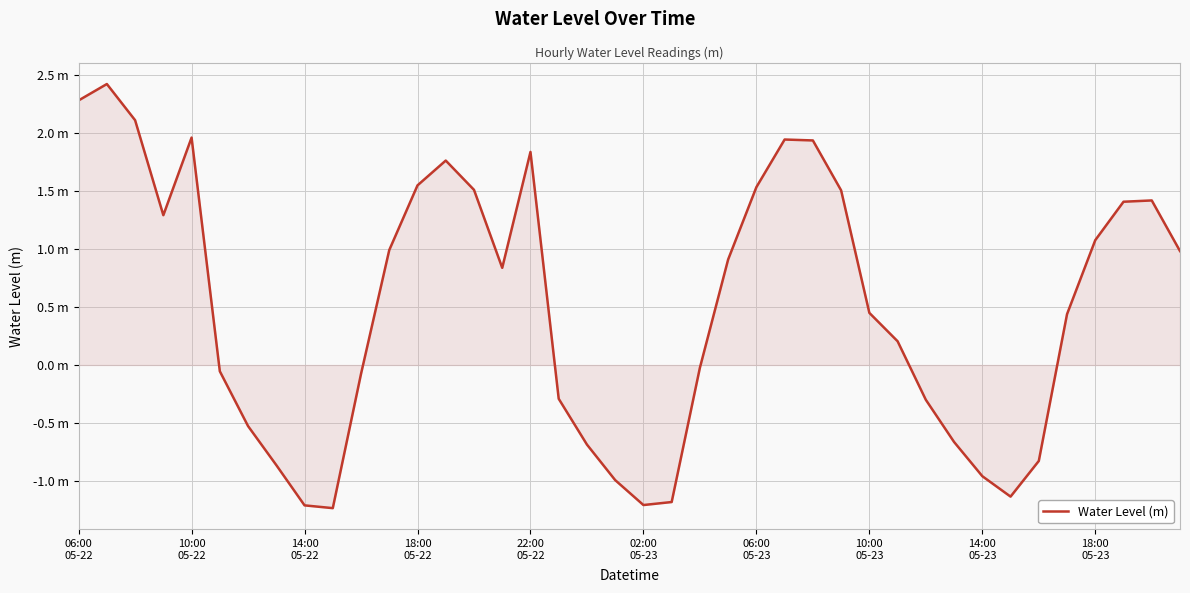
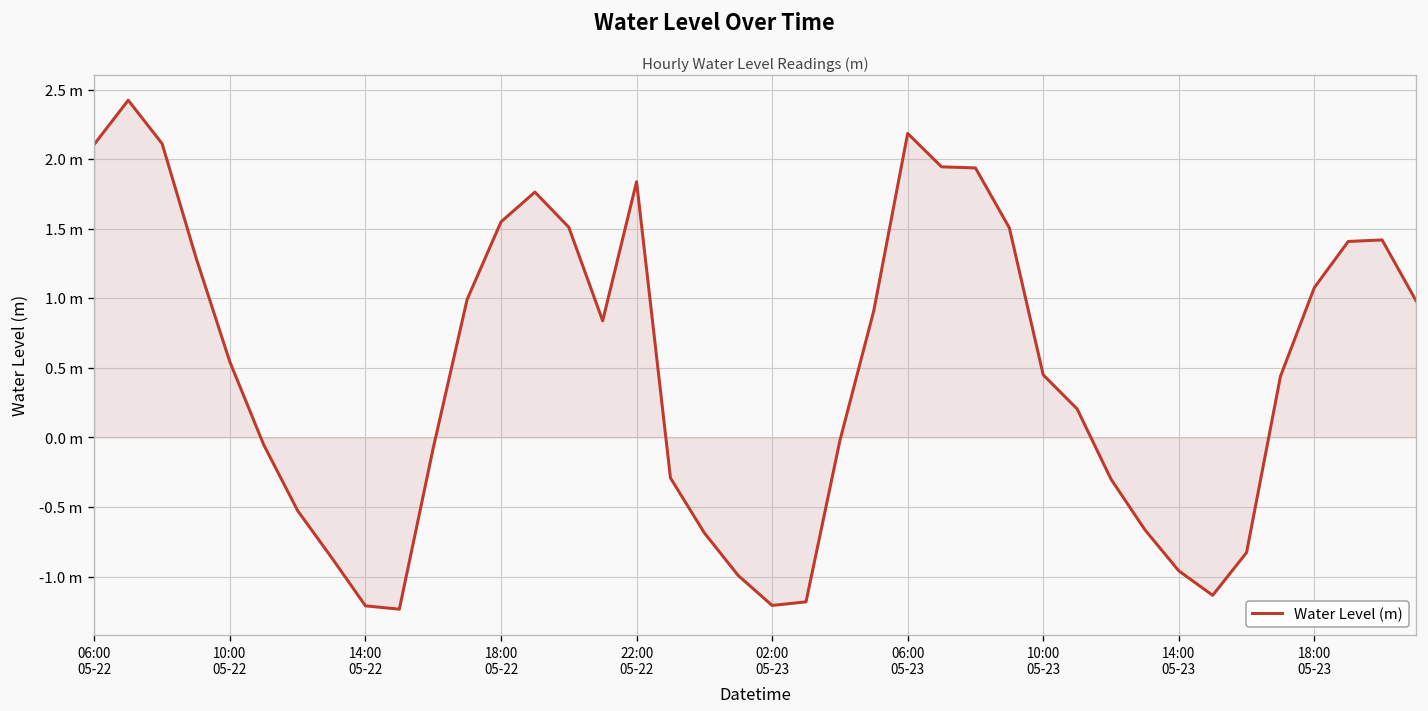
Water Level (m), 06:00 05-22: 2.28 m -> 2.11 m
Water Level (m), 10:00 05-22: 1.96 m -> 0.54 m
Water Level (m), 06:00 05-23: 1.53 m -> 2.18 m
